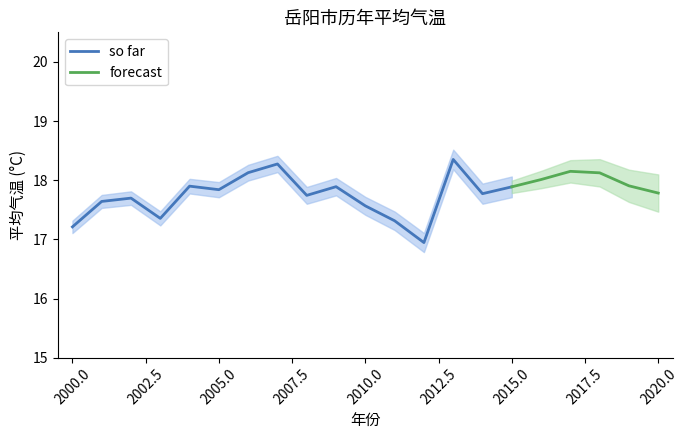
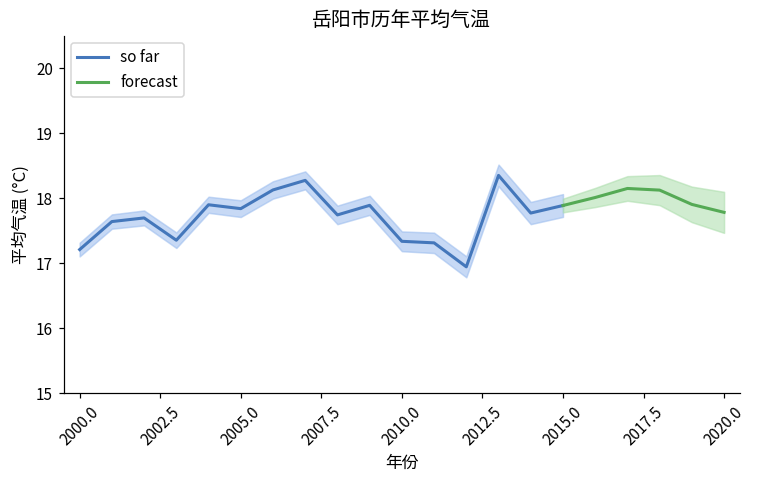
so far, 2010.0: 17.6 -> 17.3
